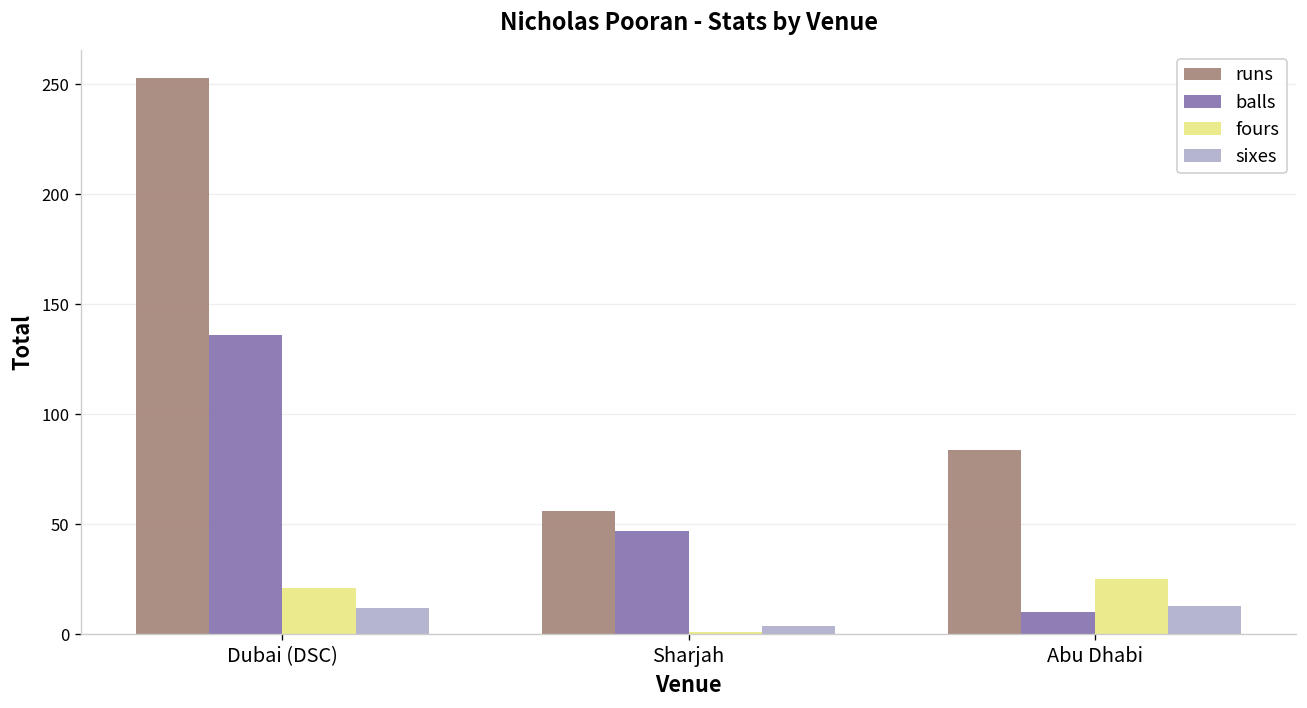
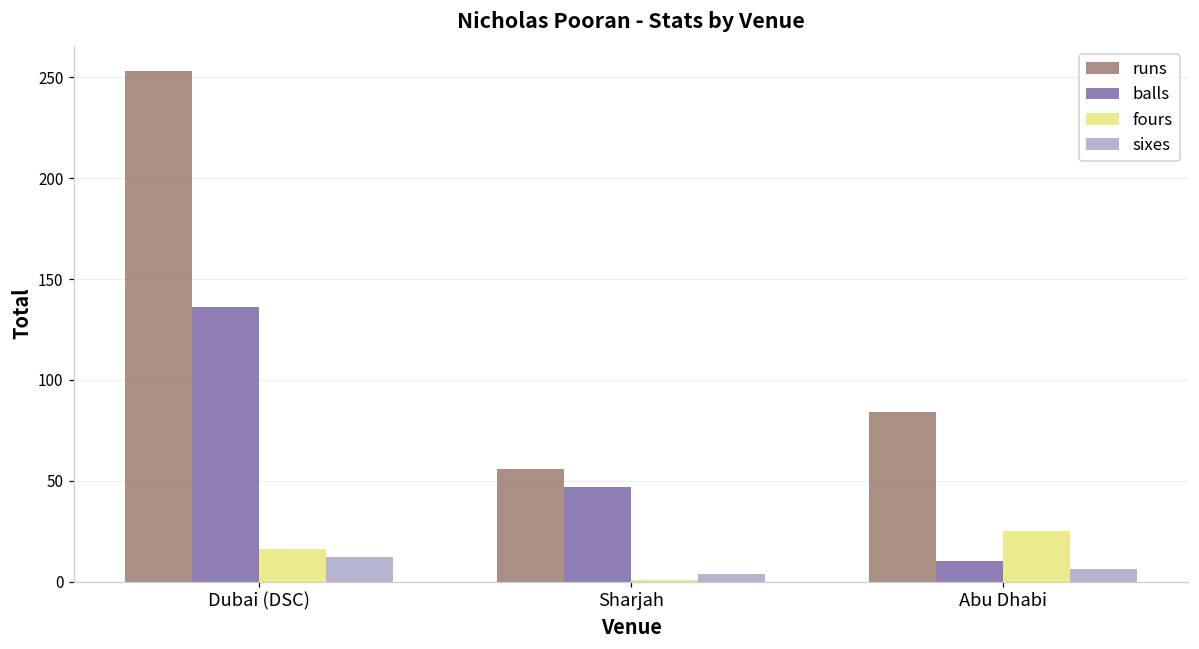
fours, Dubai (DSC): 21 -> 16
sixes, Abu Dhabi: 13 -> 6
